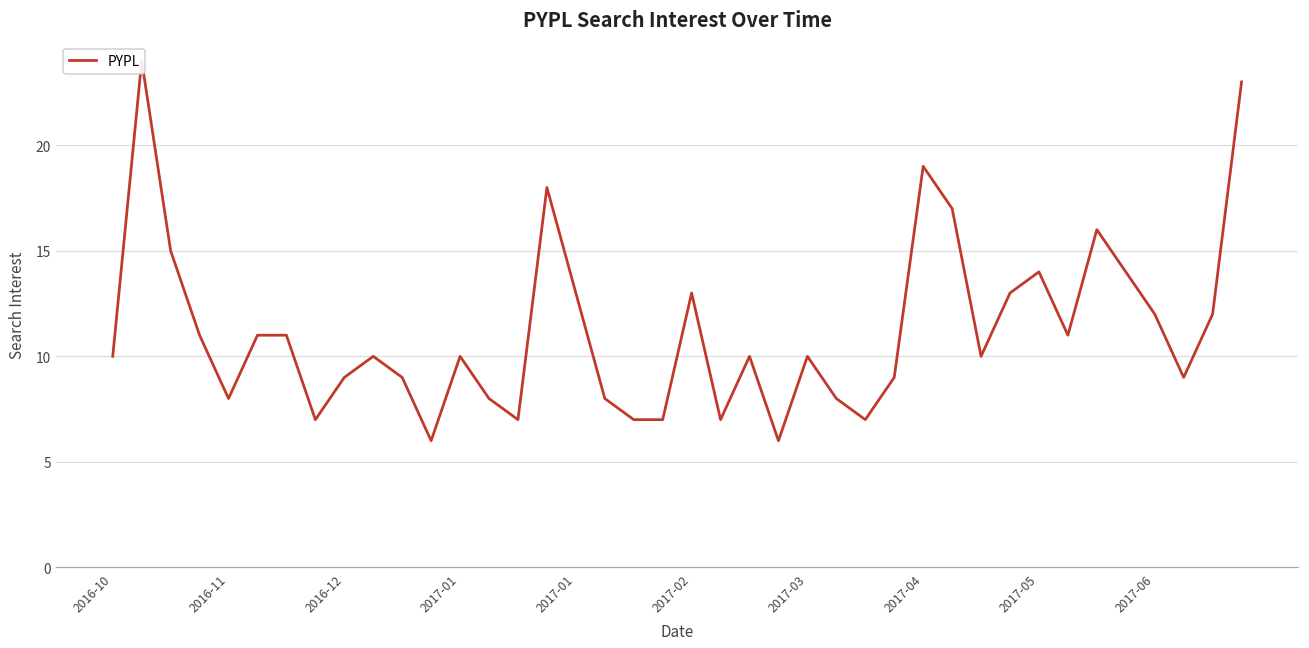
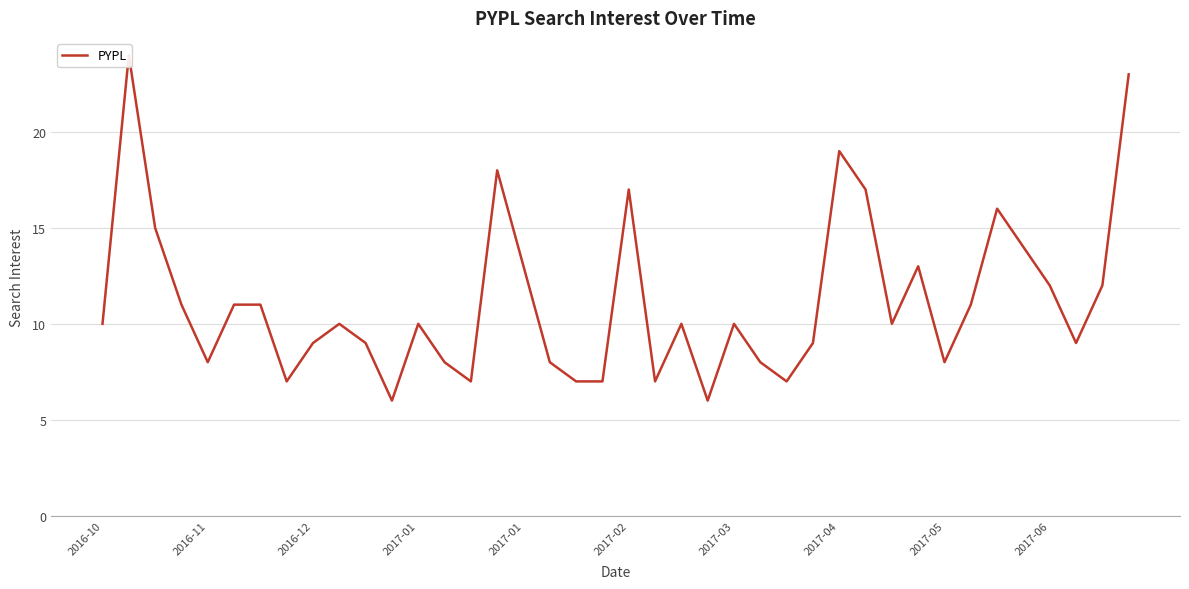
2017-02: 13 -> 17
2017-05: 14 -> 8
